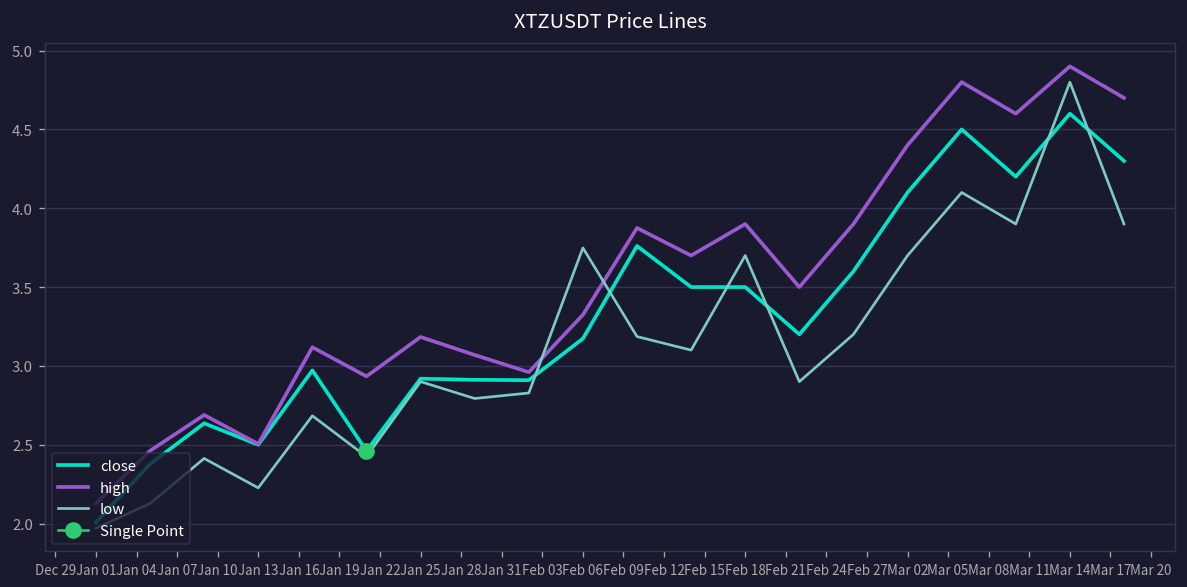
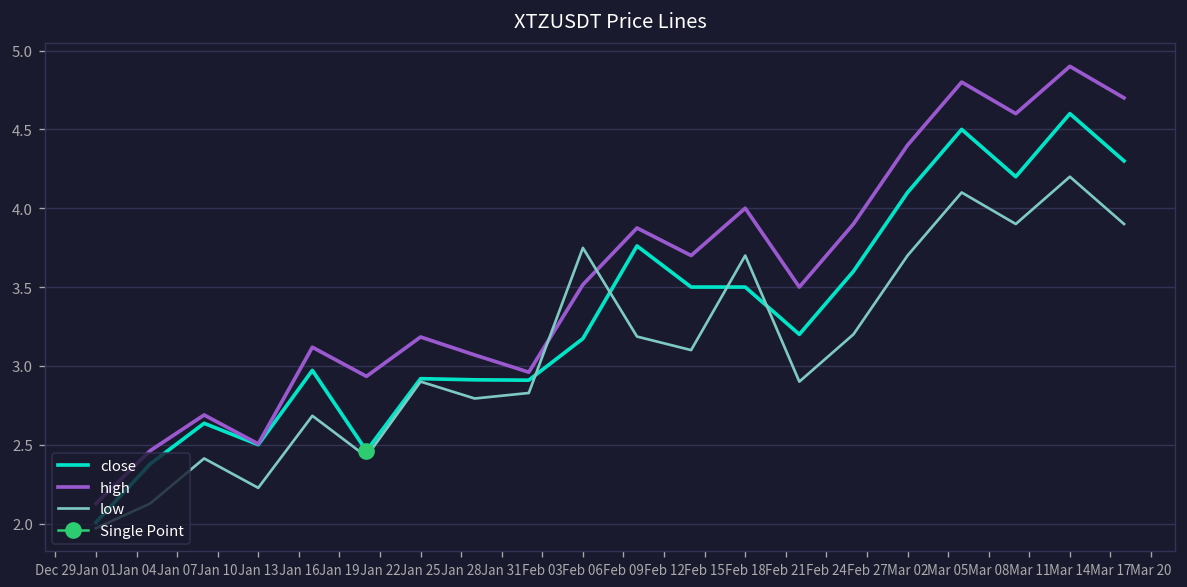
high, Feb 06: 3.32 -> 3.52
high, Feb 18: 3.9 -> 4.0
low, Mar 14: 4.8 -> 4.2
